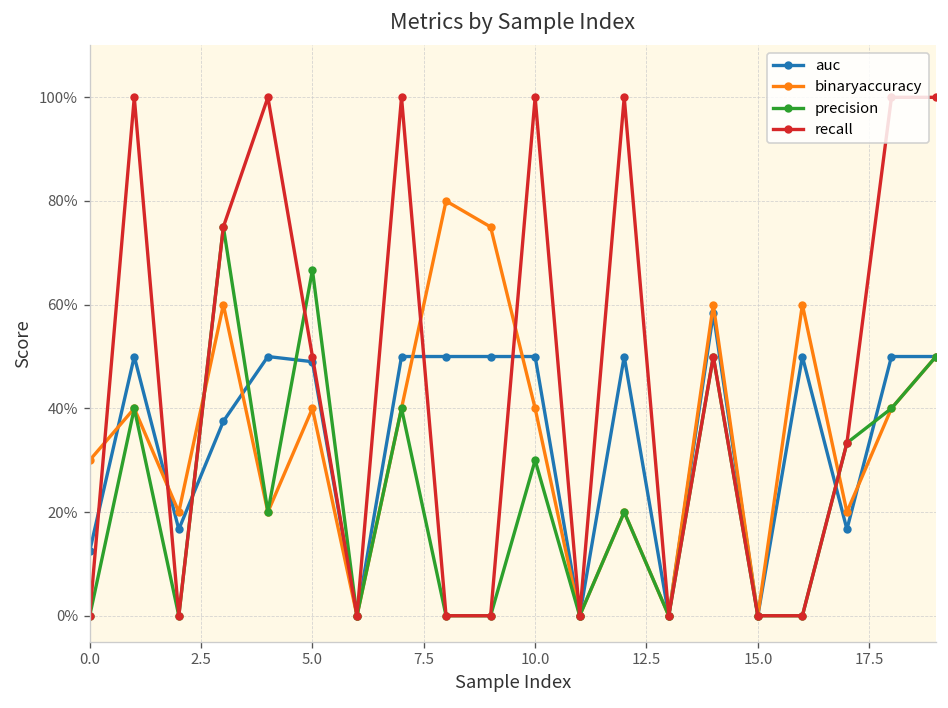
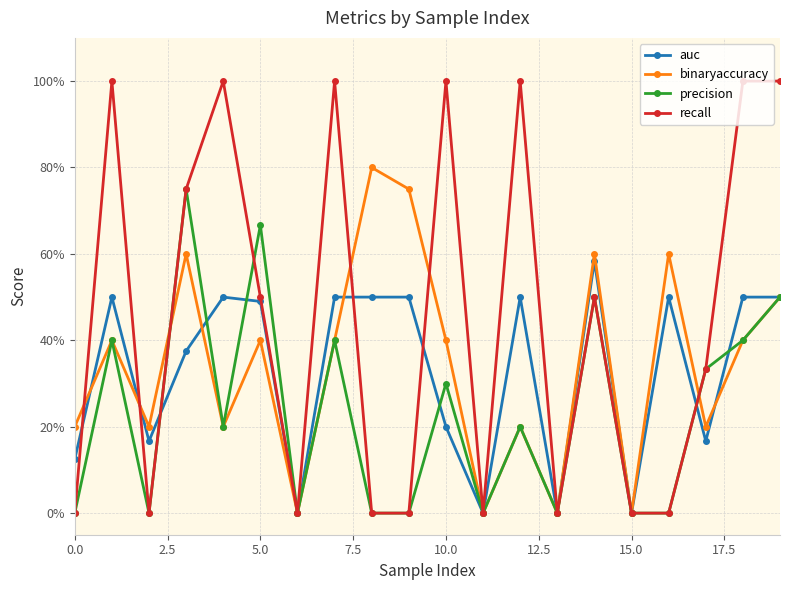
binaryaccuracy, 0.0: 30% -> 20%
auc, 10.0: 50% -> 20%
